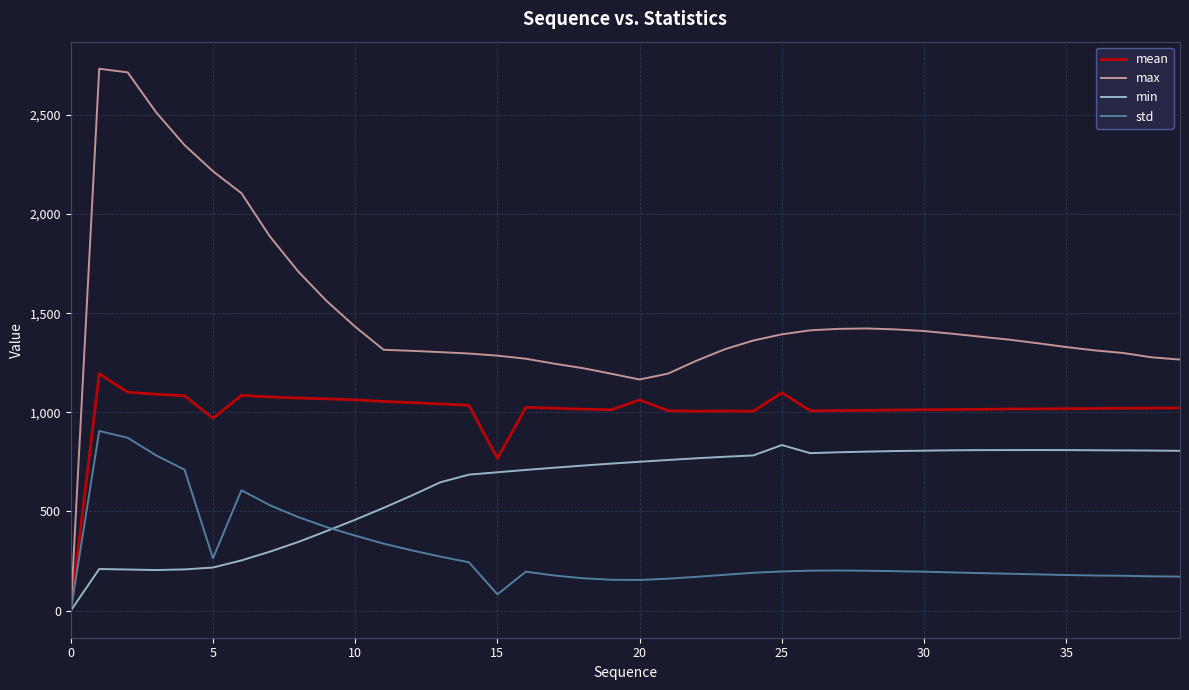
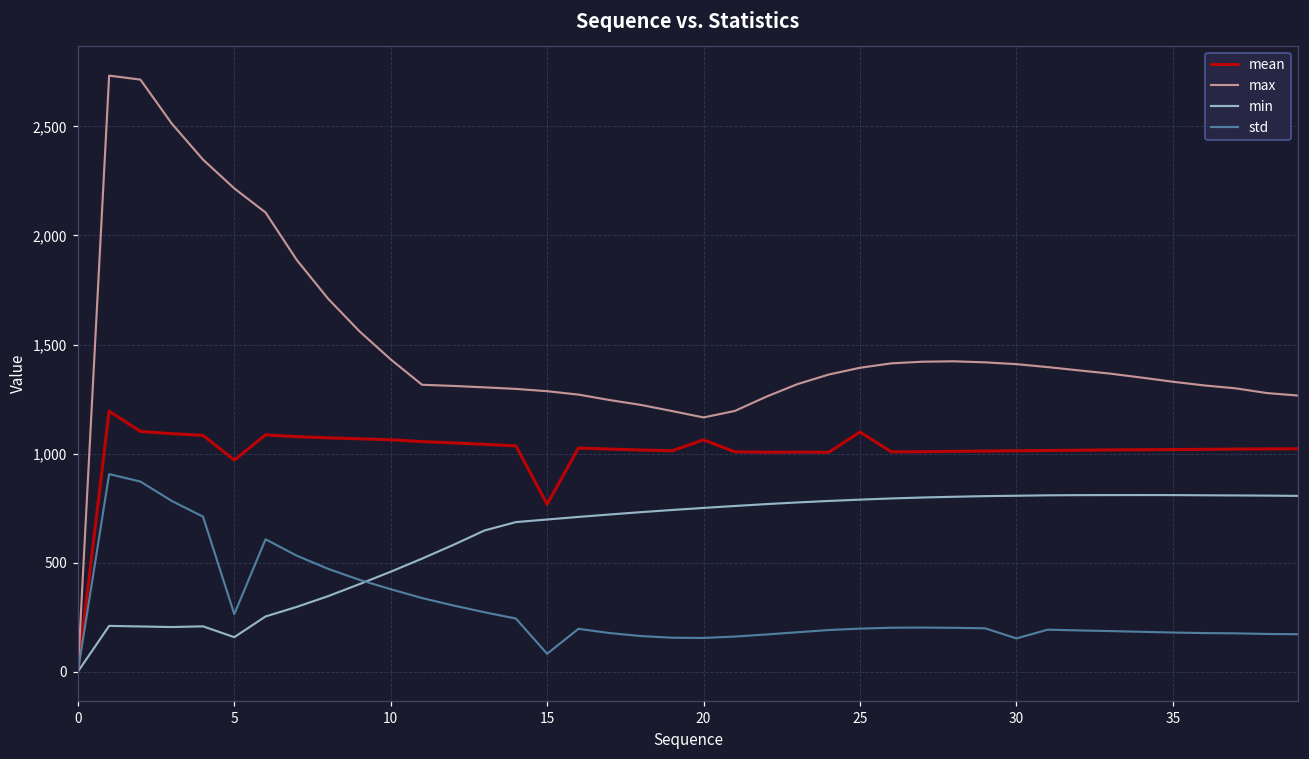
min, 5: 220 -> 160
min, 25: 840 -> 790
std, 30: 200 -> 150
